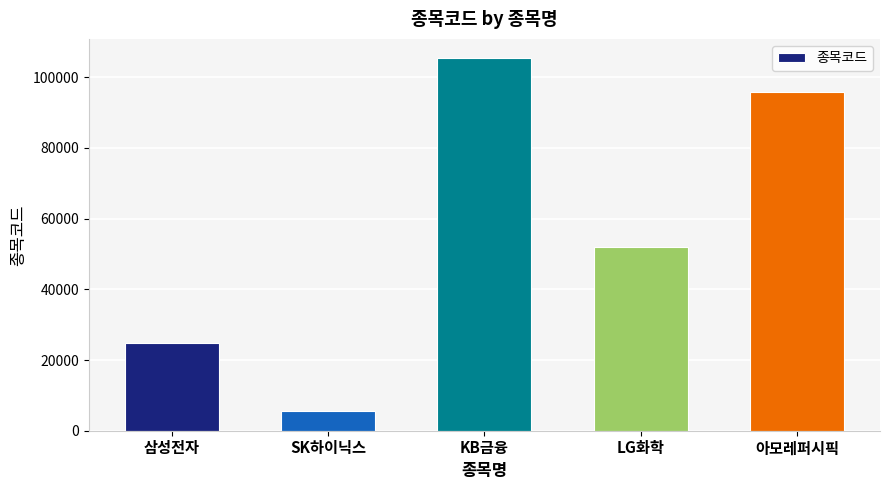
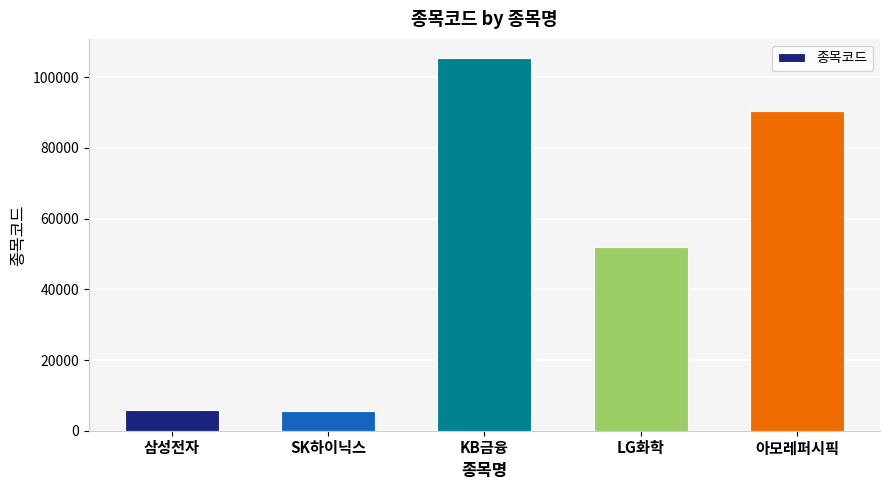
삼성전자: 25000 -> 6000
아모레퍼시픽: 96000 -> 90000
